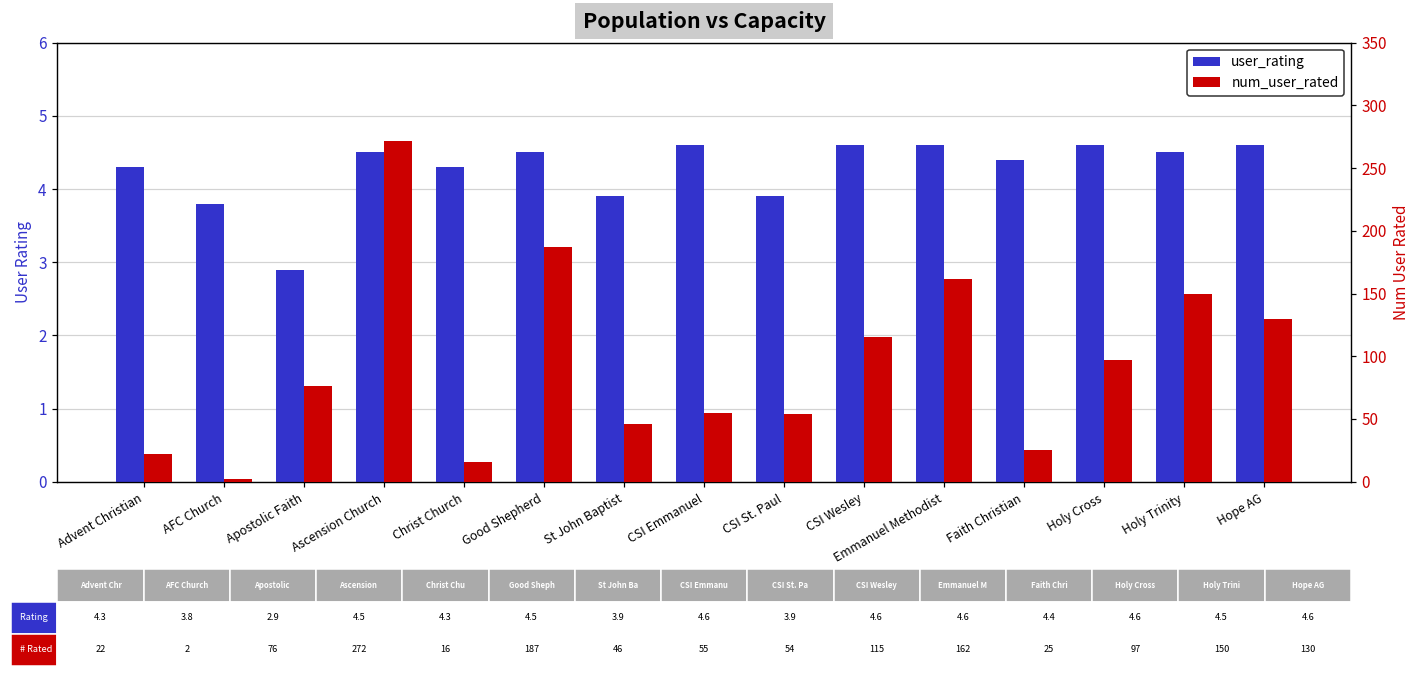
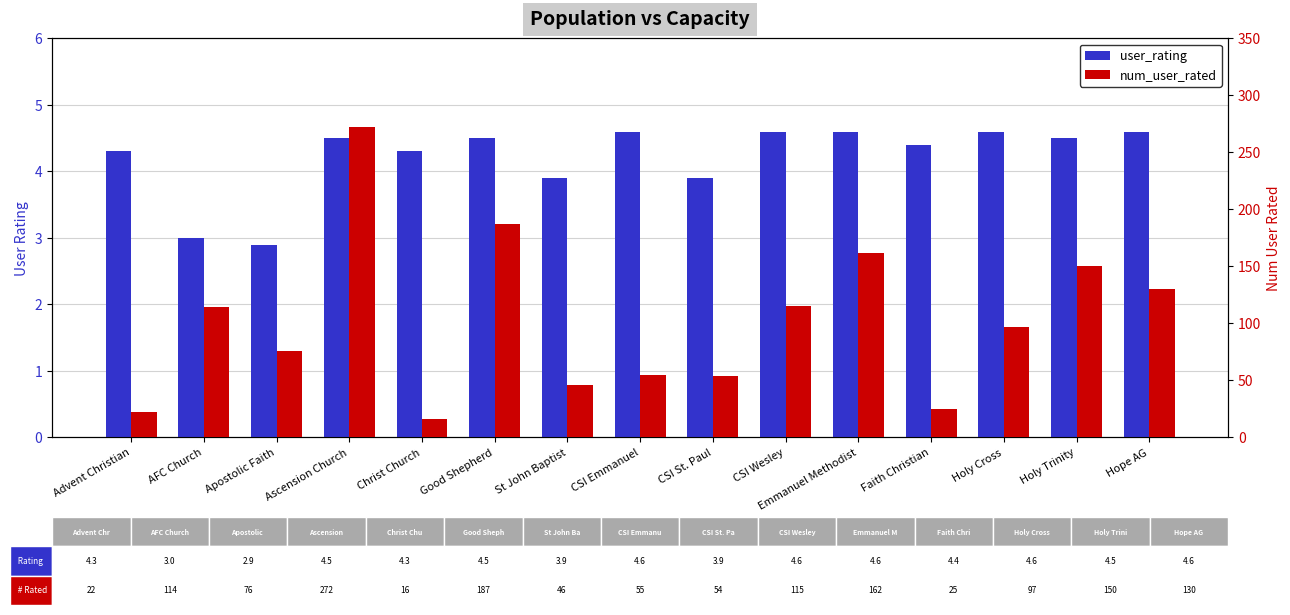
user_rating, AFC Church: 3.8 -> 3.0
num_user_rated, AFC Church: 2 -> 114
